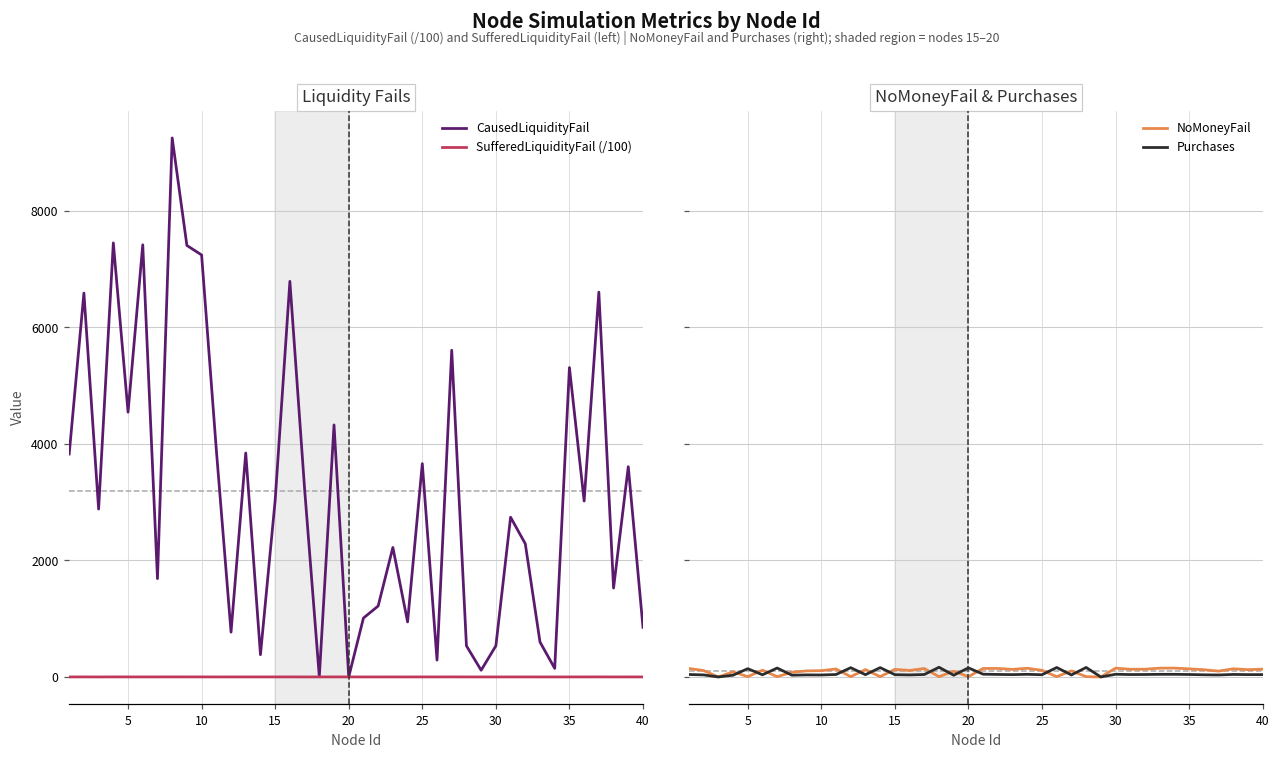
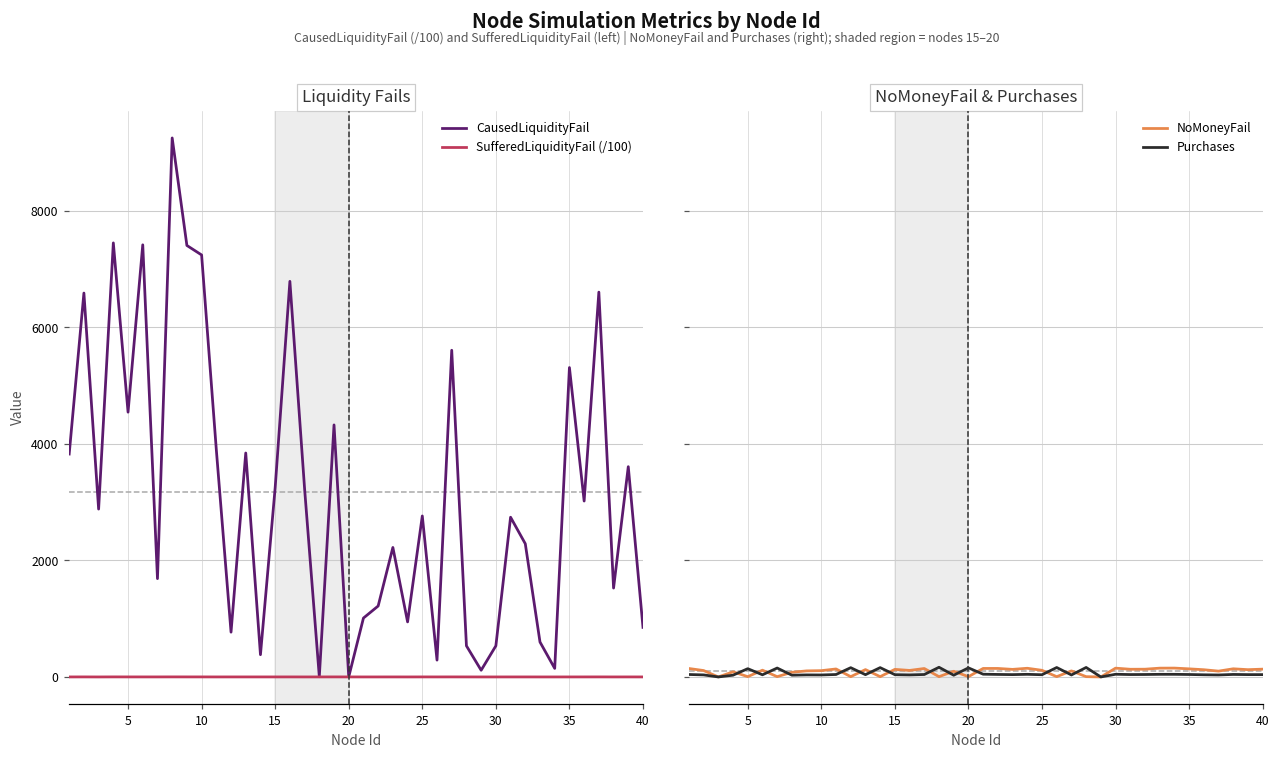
Liquidity Fails, CausedLiquidityFail, 15: 3000 -> 3300
Liquidity Fails, CausedLiquidityFail, 25: 3700 -> 2800
